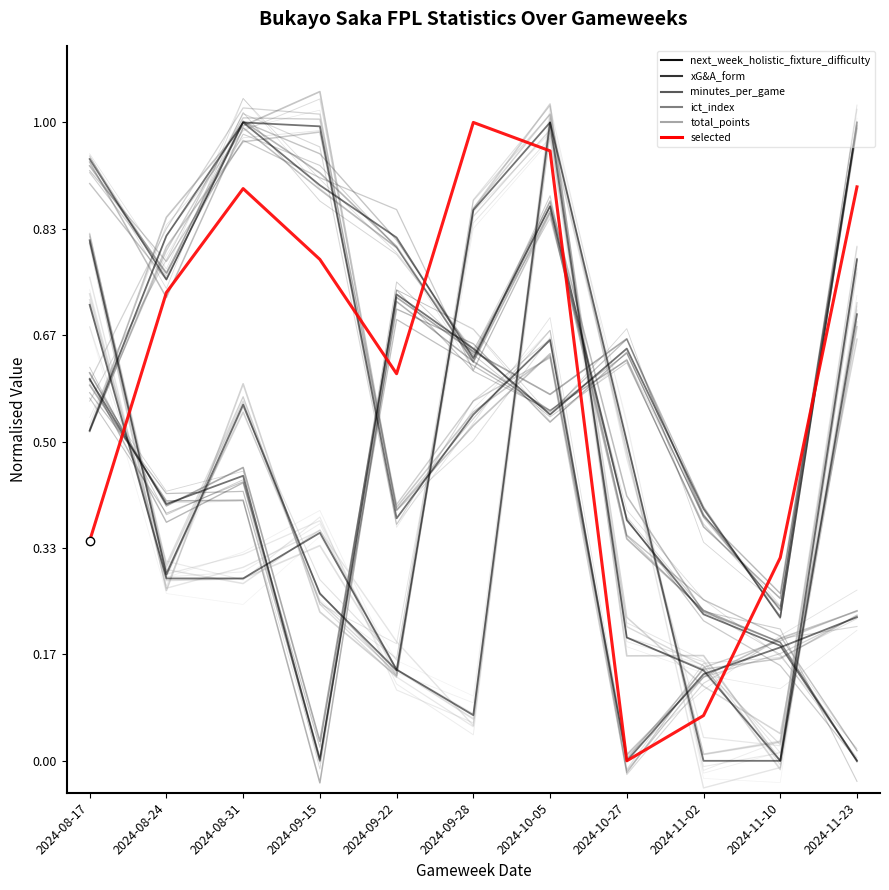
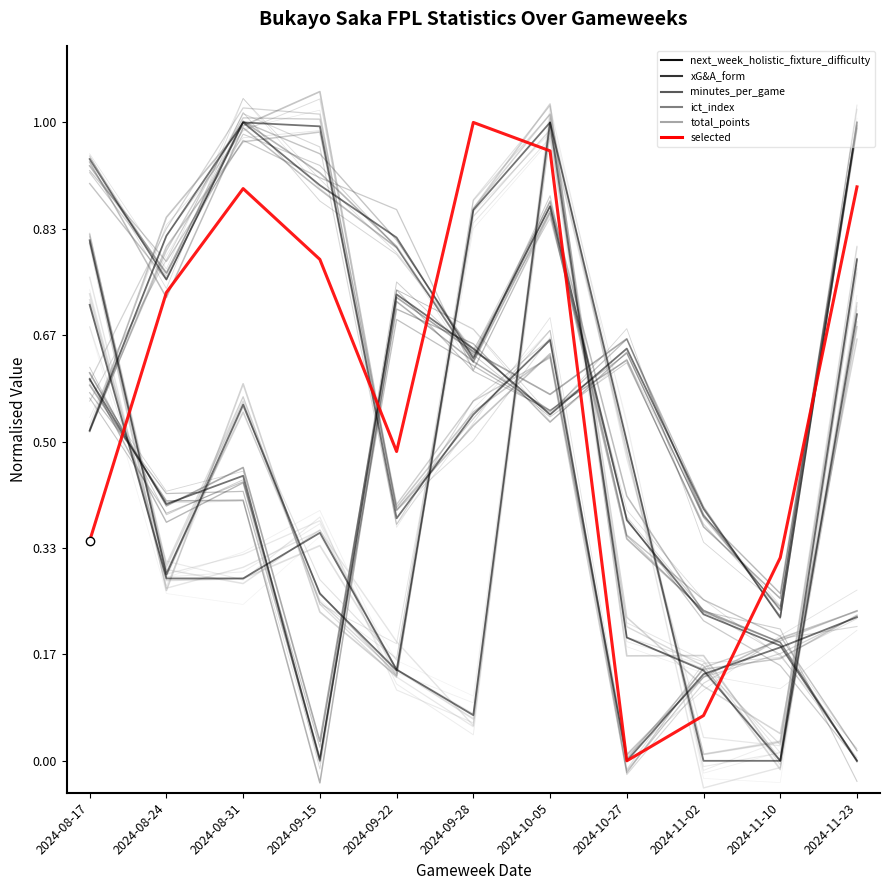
selected, 2024-09-22: 0.61 -> 0.48
